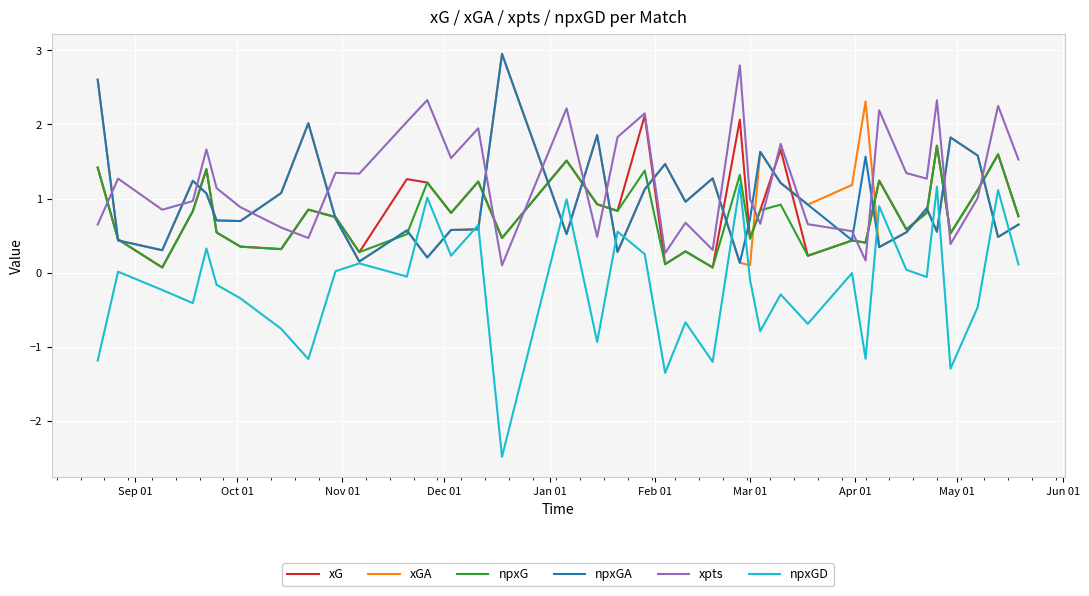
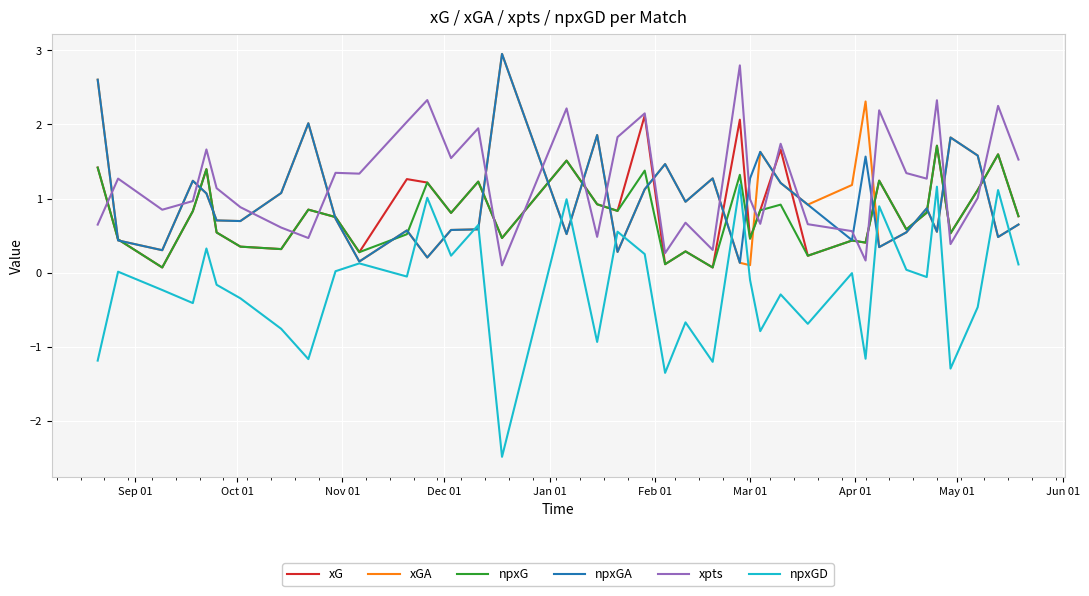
npxGA, Mar 01: 0.7 -> 1.3
